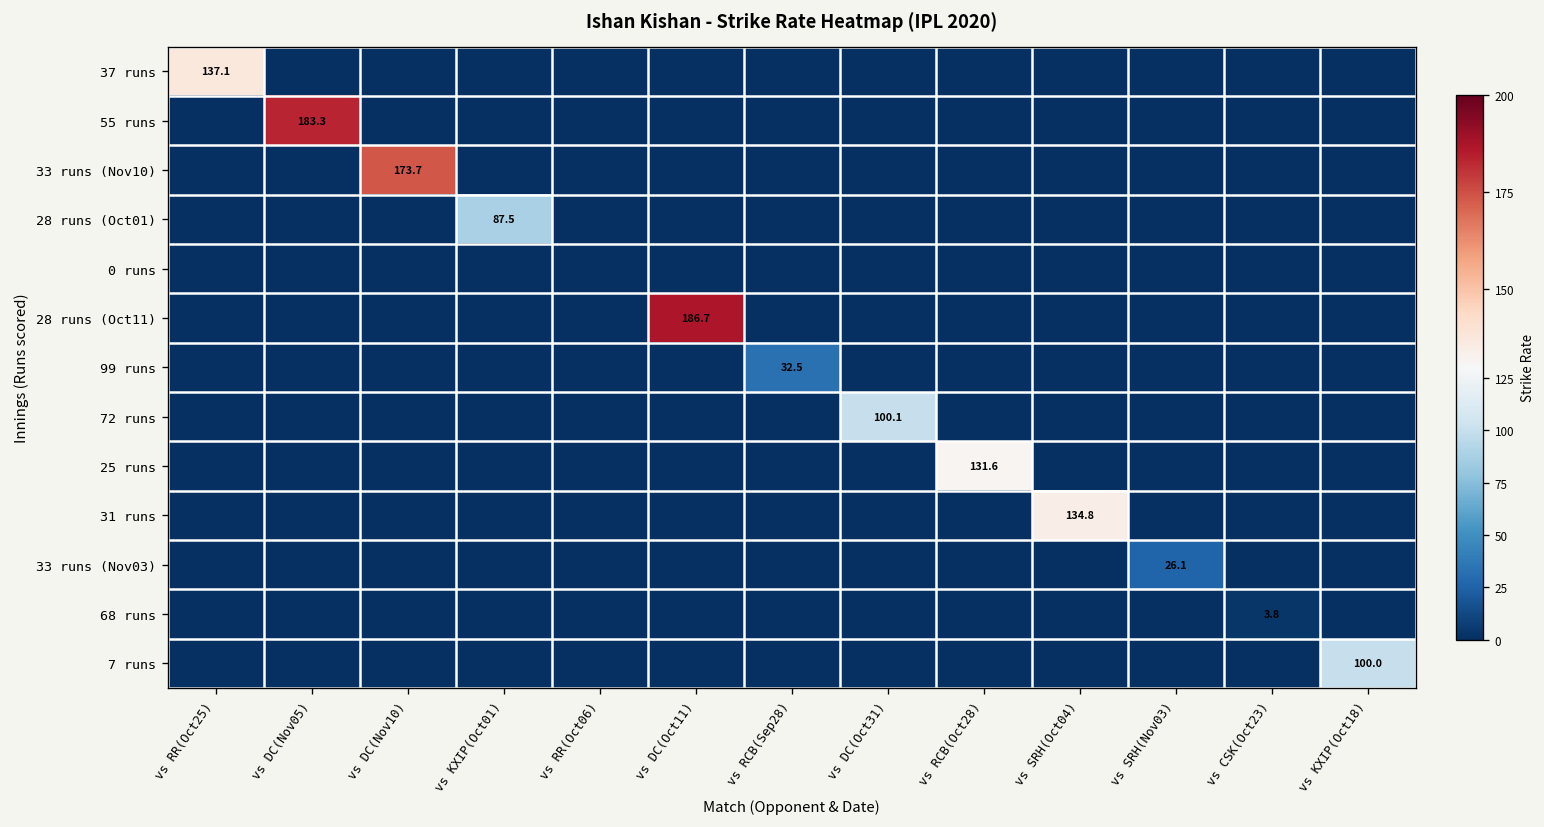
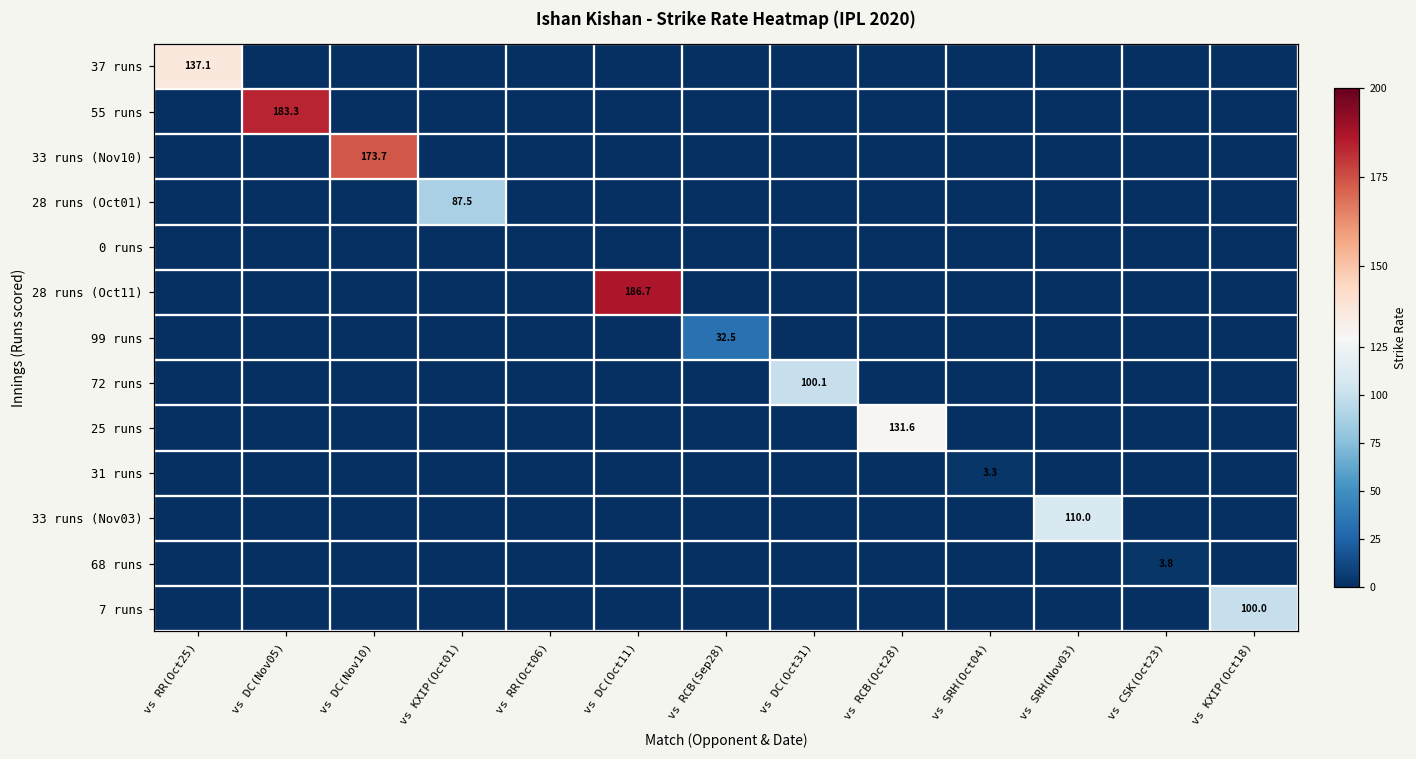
31 runs, vs SRH(Oct04): 134.8 -> 3.3
33 runs (Nov03), vs SRH(Nov03): 26.1 -> 110.0
